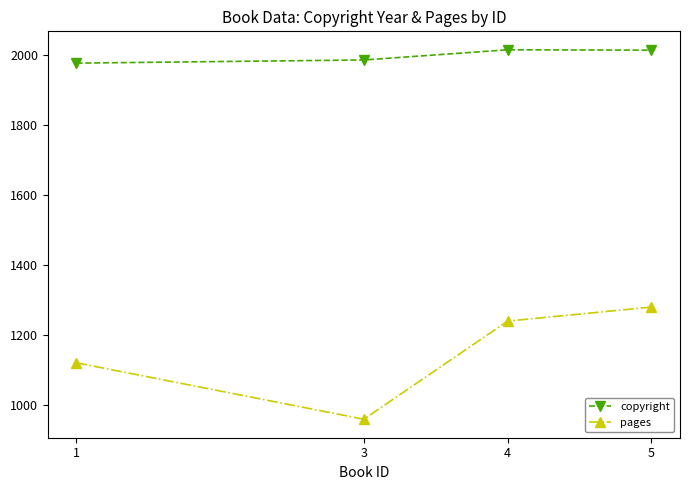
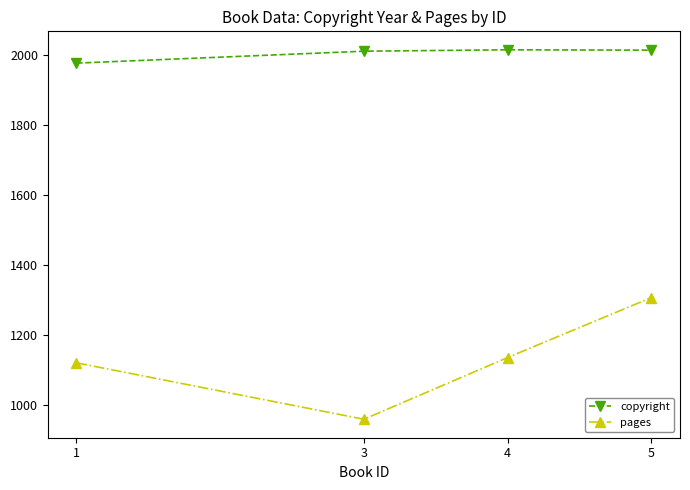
copyright, 3: 1990 -> 2010
pages, 4: 1240 -> 1140
pages, 5: 1280 -> 1310
